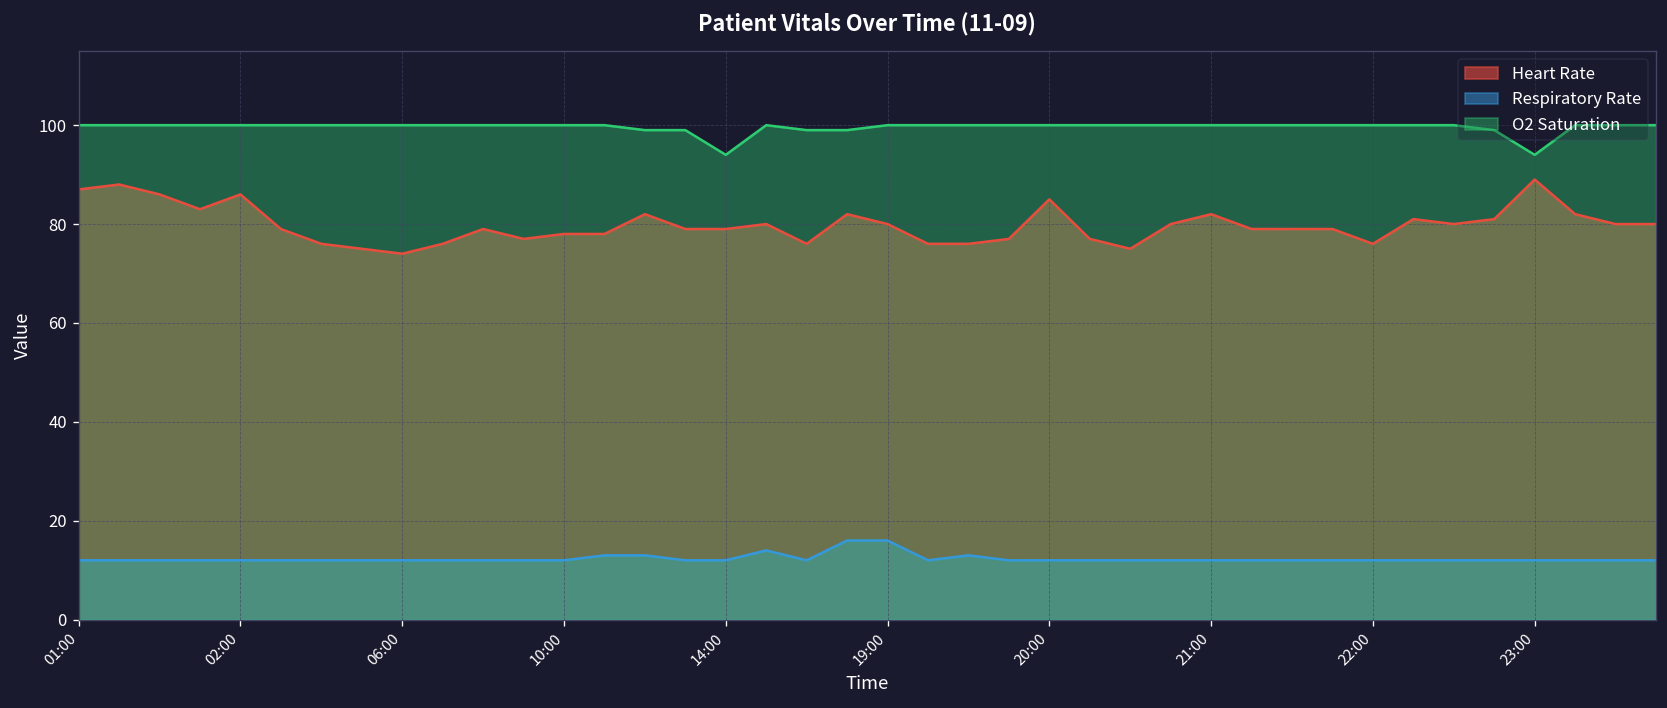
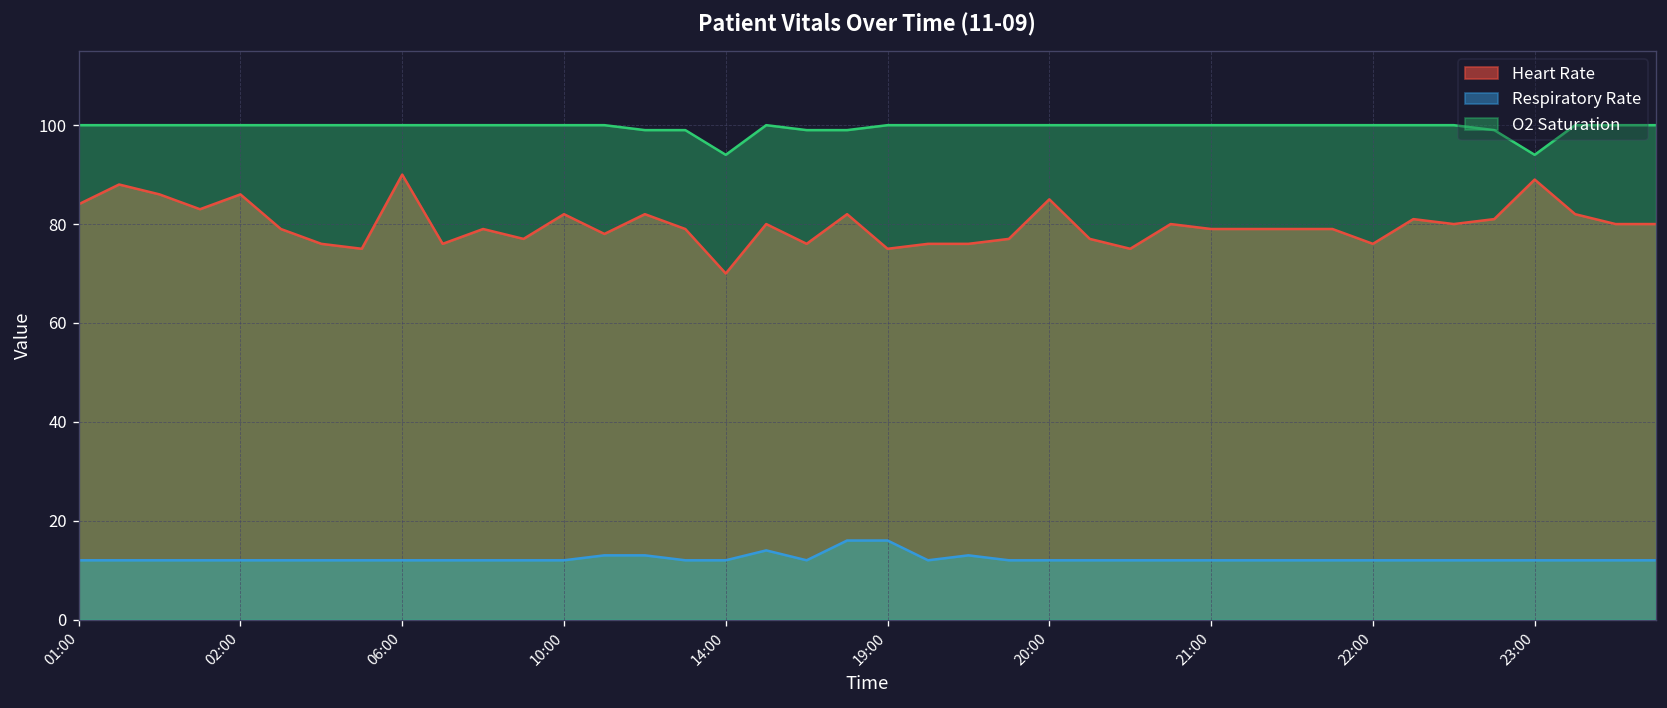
Heart Rate, 01:00: 87 -> 84
Heart Rate, 06:00: 74 -> 90
Heart Rate, 10:00: 78 -> 82
Heart Rate, 14:00: 79 -> 70
Heart Rate, 19:00: 80 -> 75
Heart Rate, 21:00: 82 -> 79
